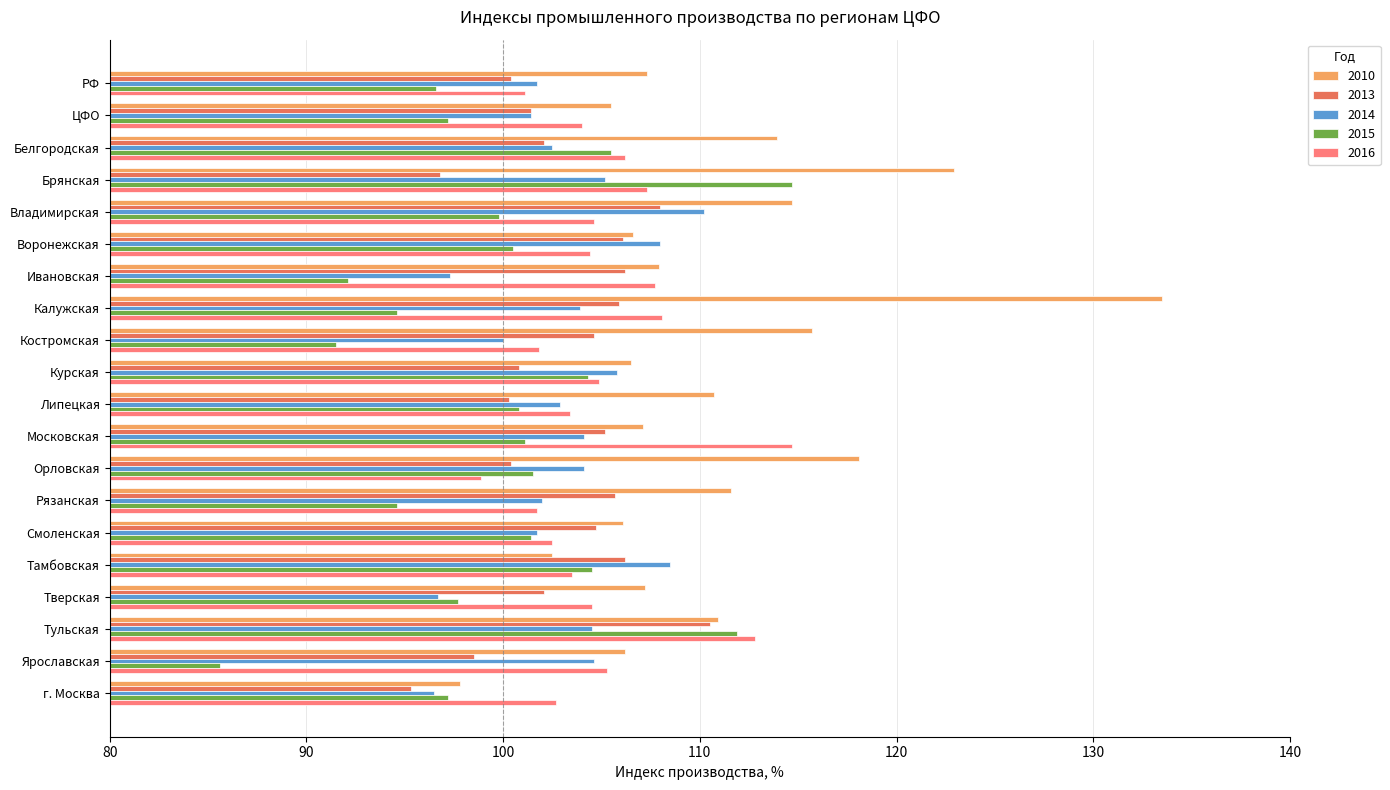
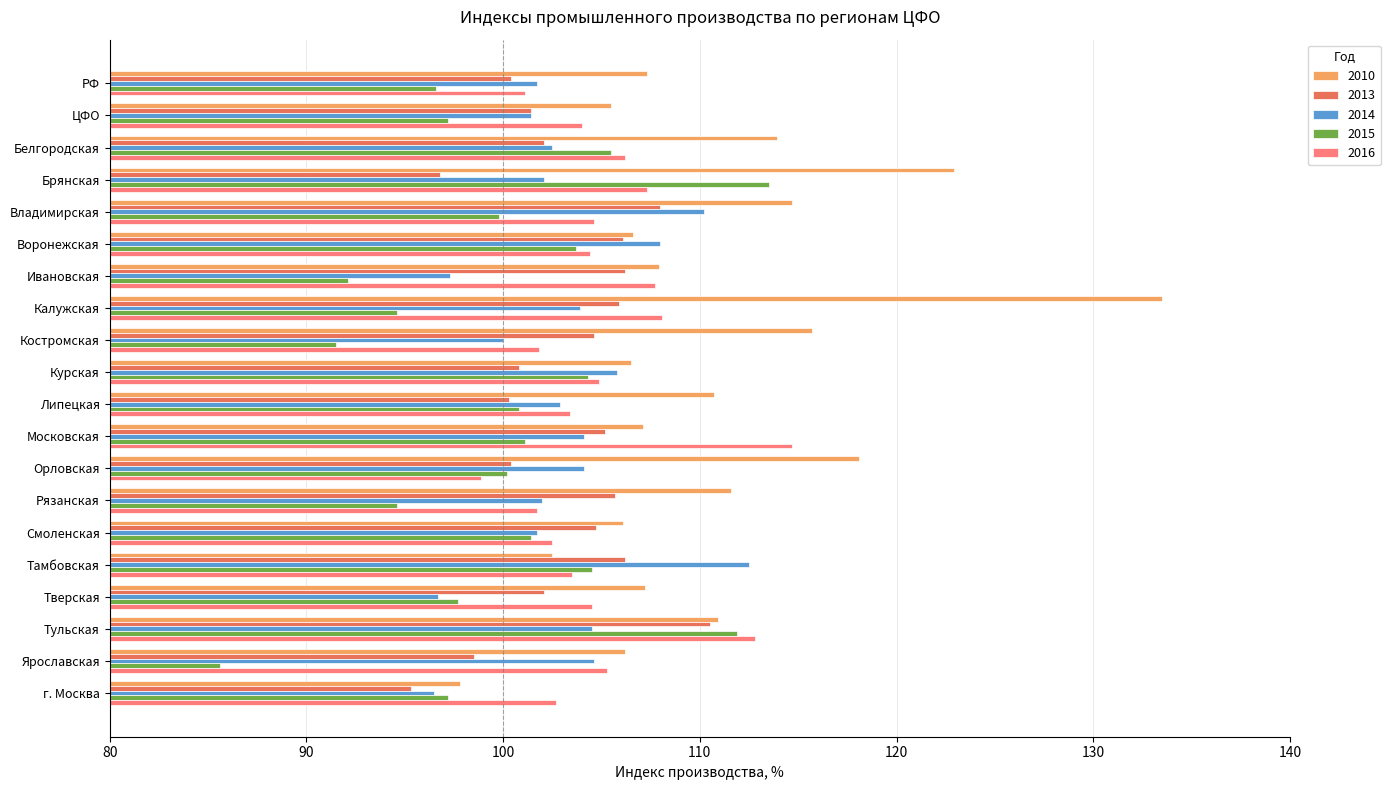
2014, Брянская: 105.2 -> 102.1
2015, Брянская: 114.7 -> 113.5
2015, Воронежская: 100.5 -> 103.7
2015, Орловская: 101.5 -> 100.2
2014, Тамбовская: 108.5 -> 112.5
